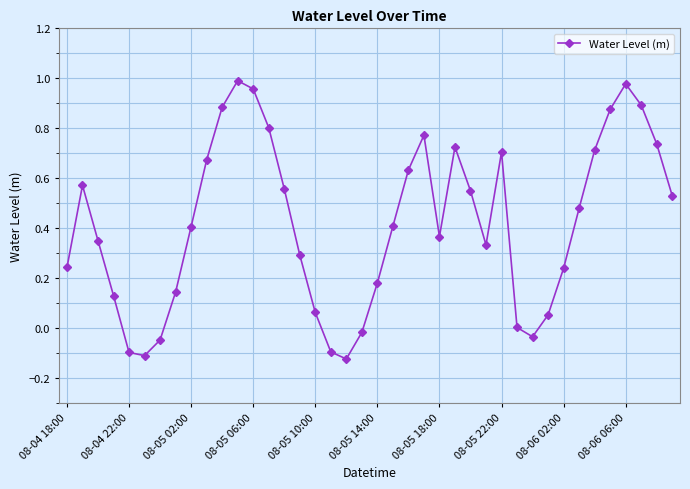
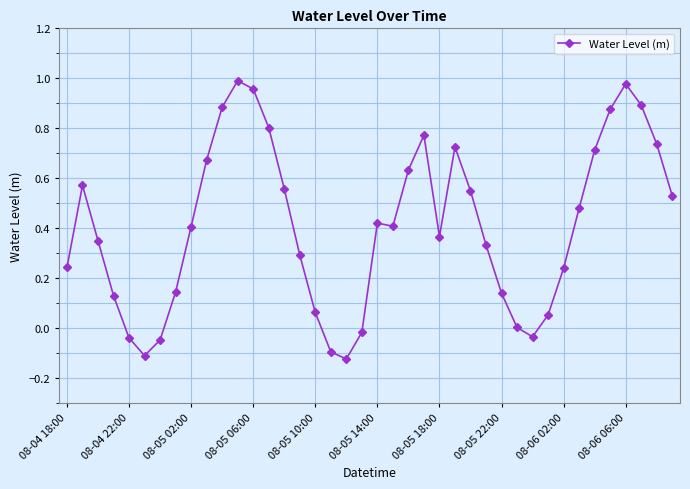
08-04 22:00: -0.10 -> -0.04
08-05 14:00: 0.18 -> 0.42
08-05 22:00: 0.70 -> 0.14
